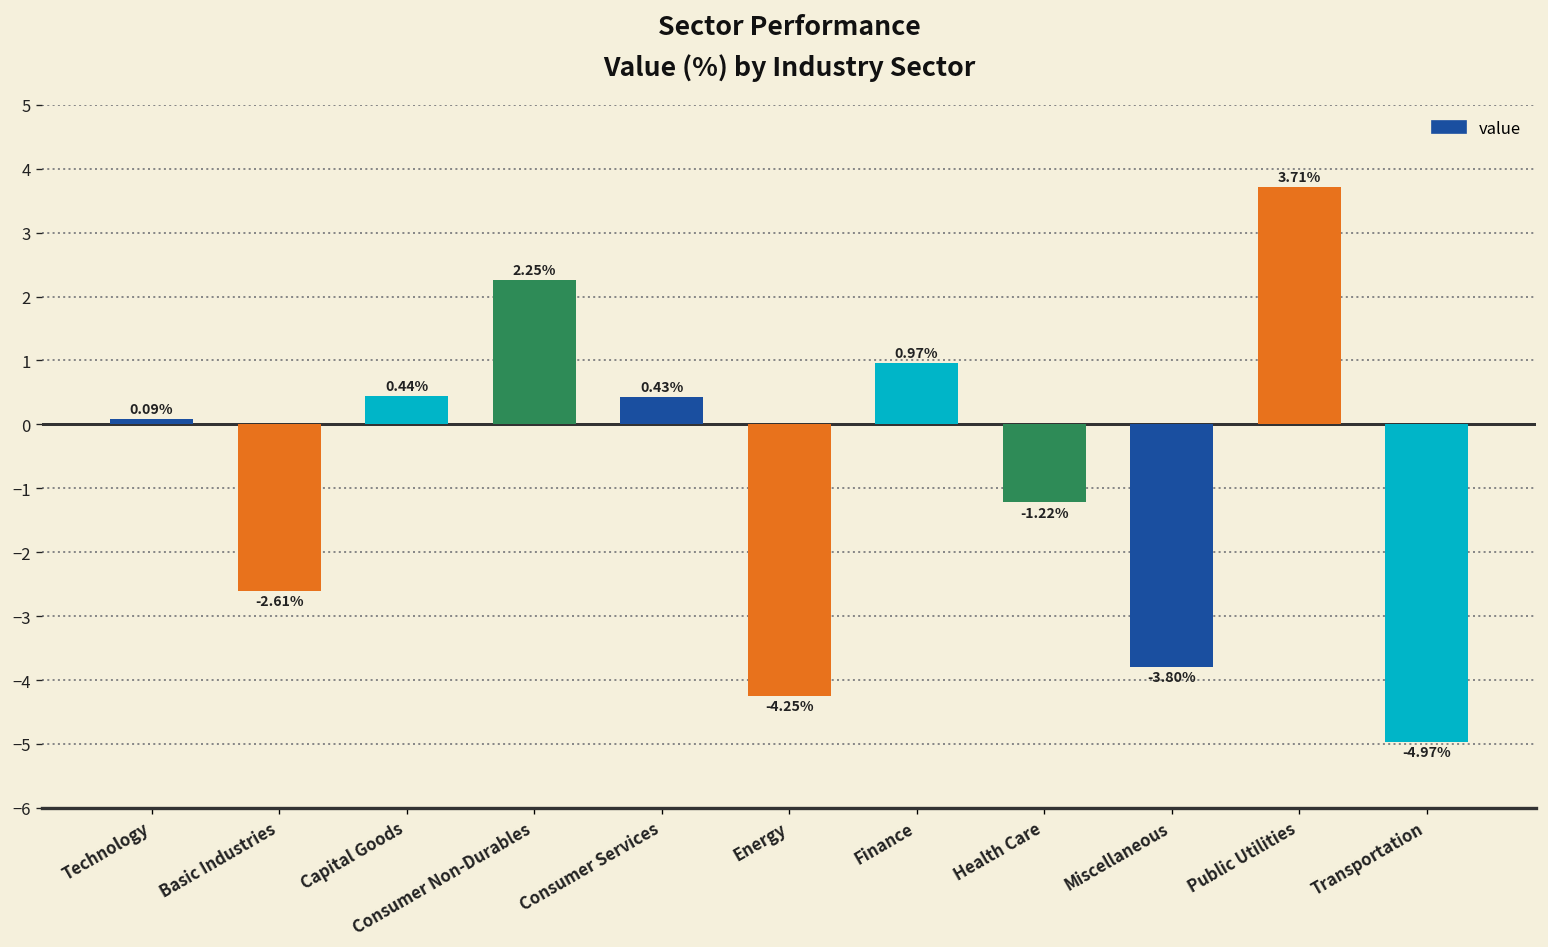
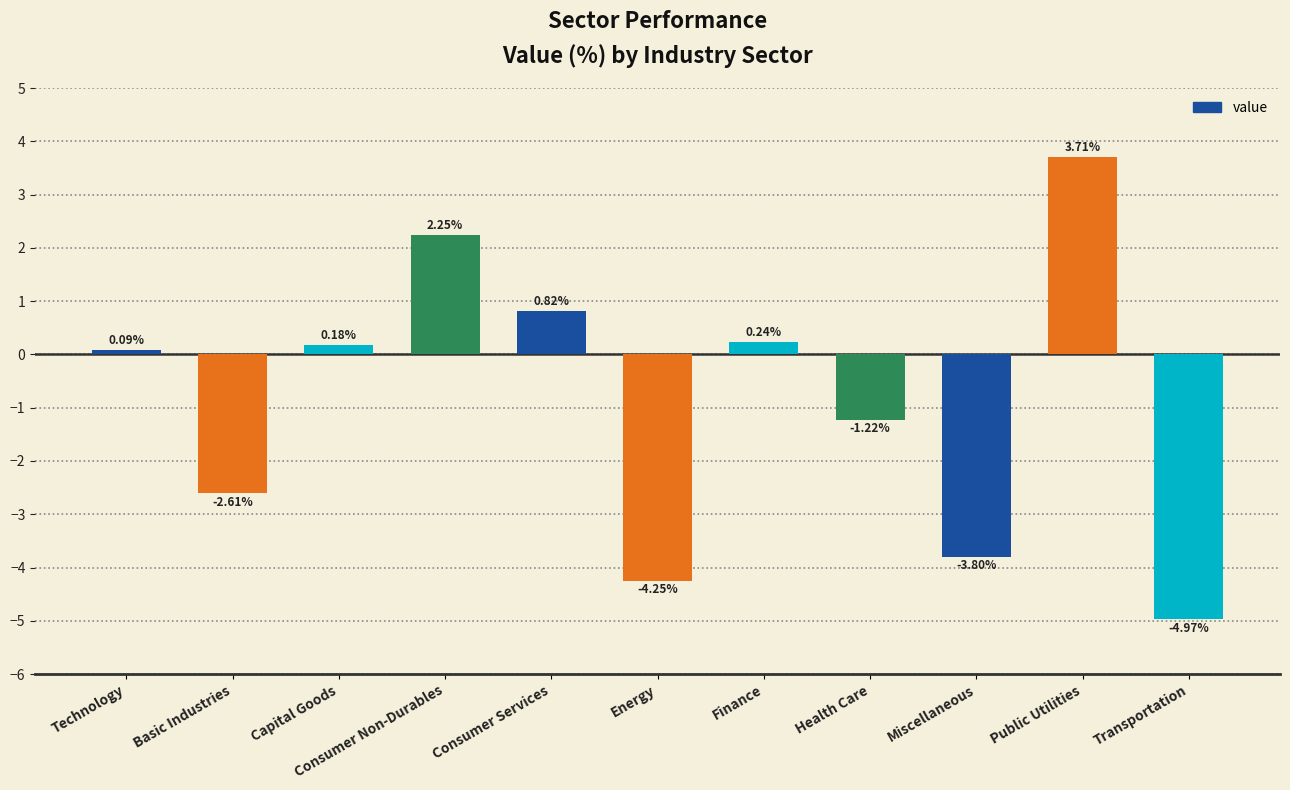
Capital Goods: 0.44% -> 0.18%
Consumer Services: 0.43% -> 0.82%
Finance: 0.97% -> 0.24%
